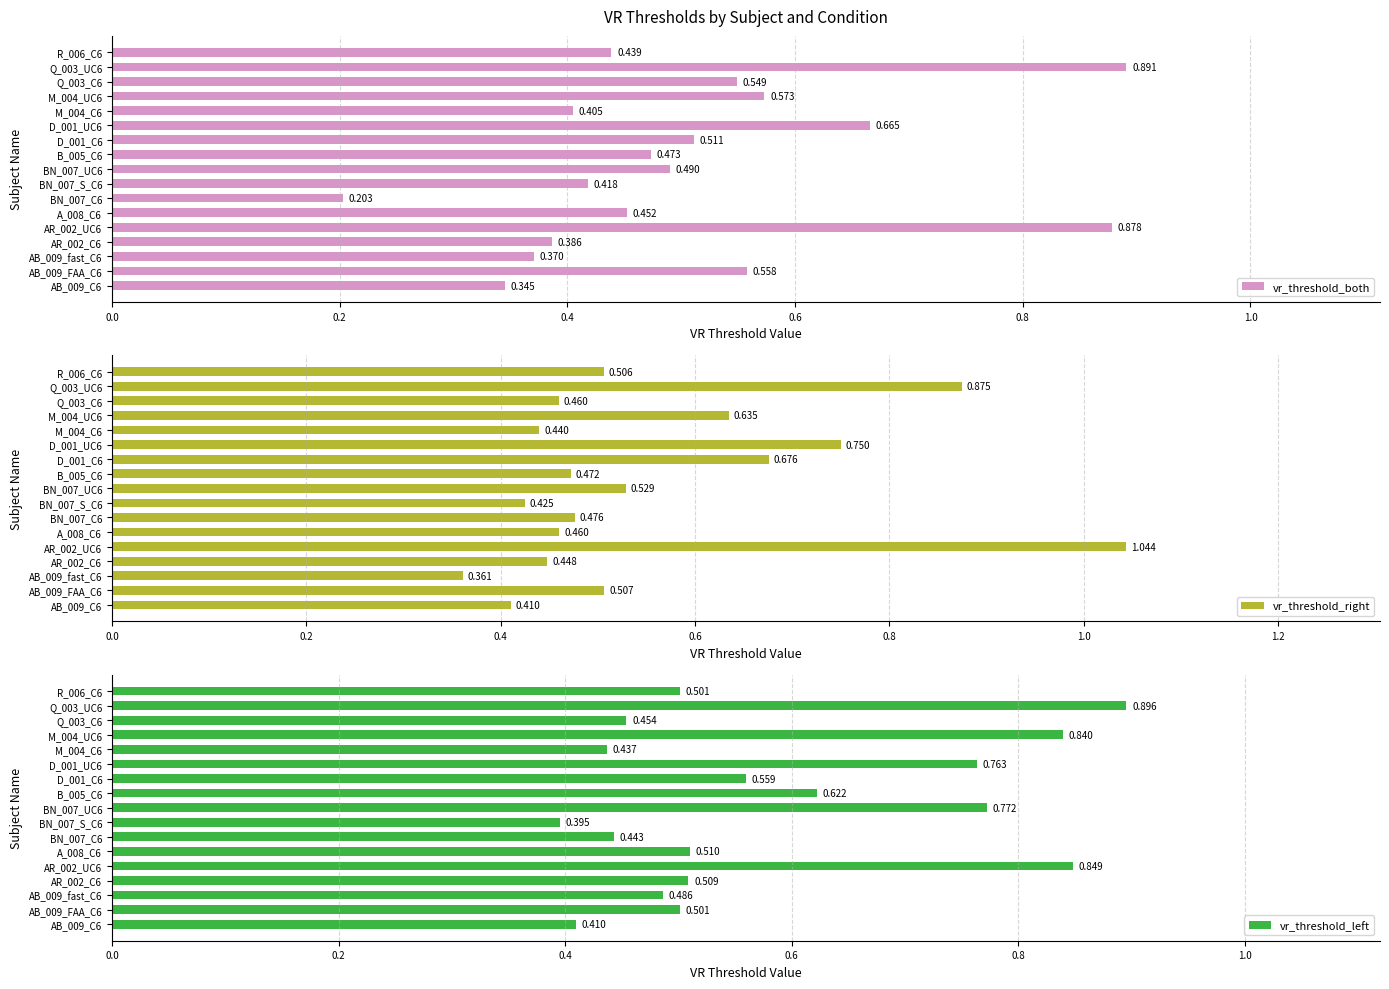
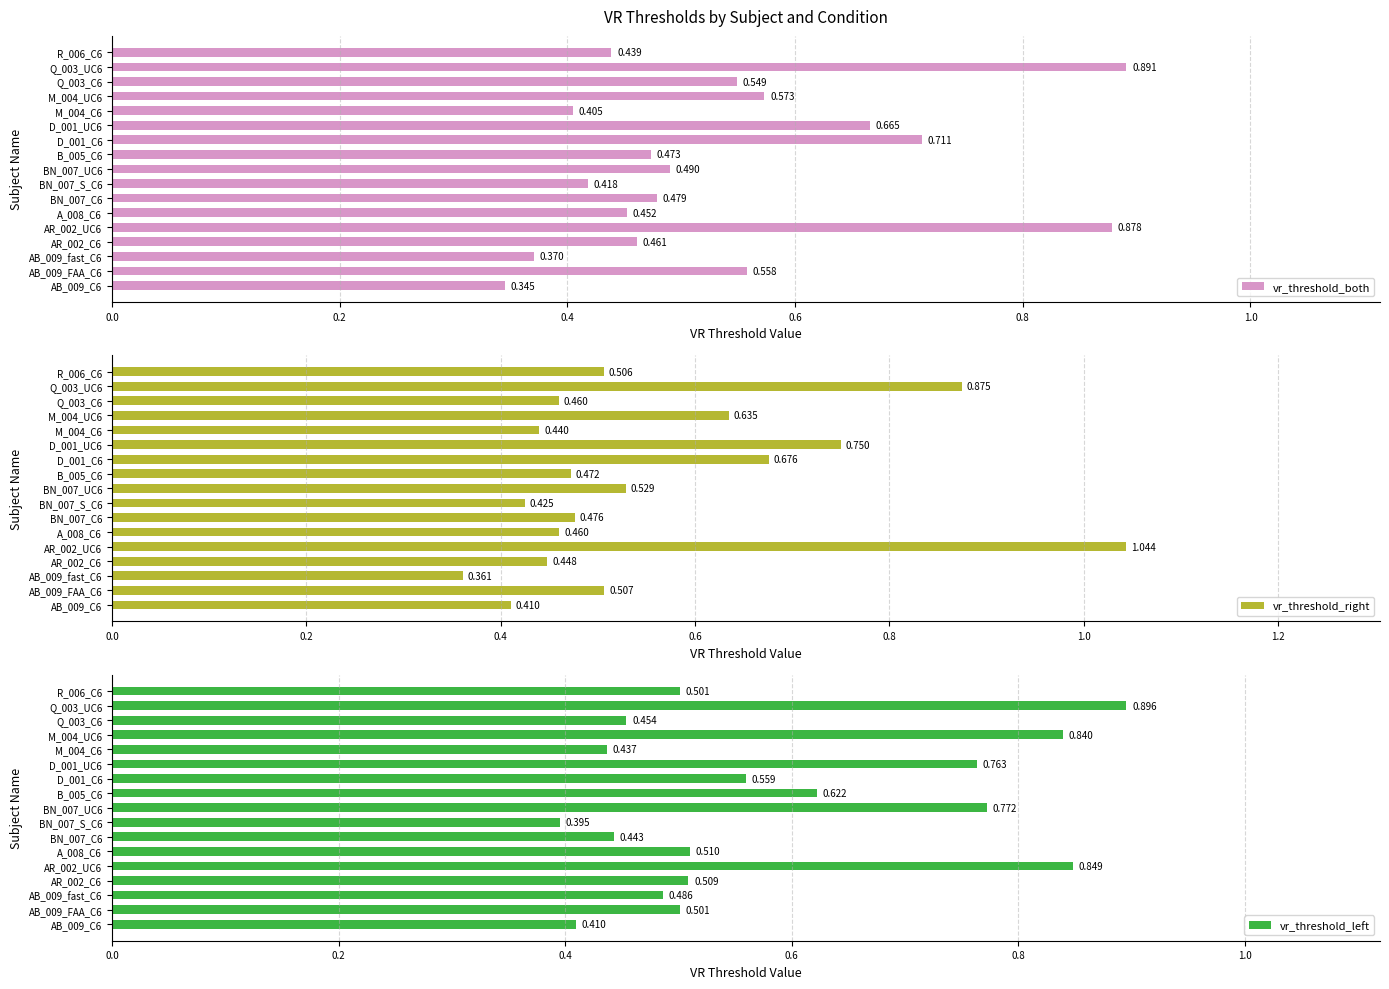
VR Thresholds by Subject and Condition, D_001_C6: 0.511 -> 0.711
VR Thresholds by Subject and Condition, BN_007_C6: 0.203 -> 0.479
VR Thresholds by Subject and Condition, AR_002_C6: 0.386 -> 0.461
